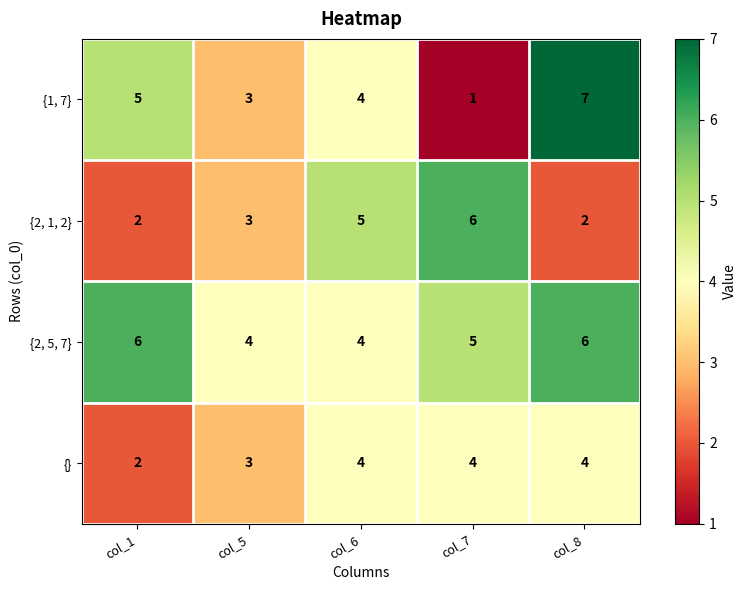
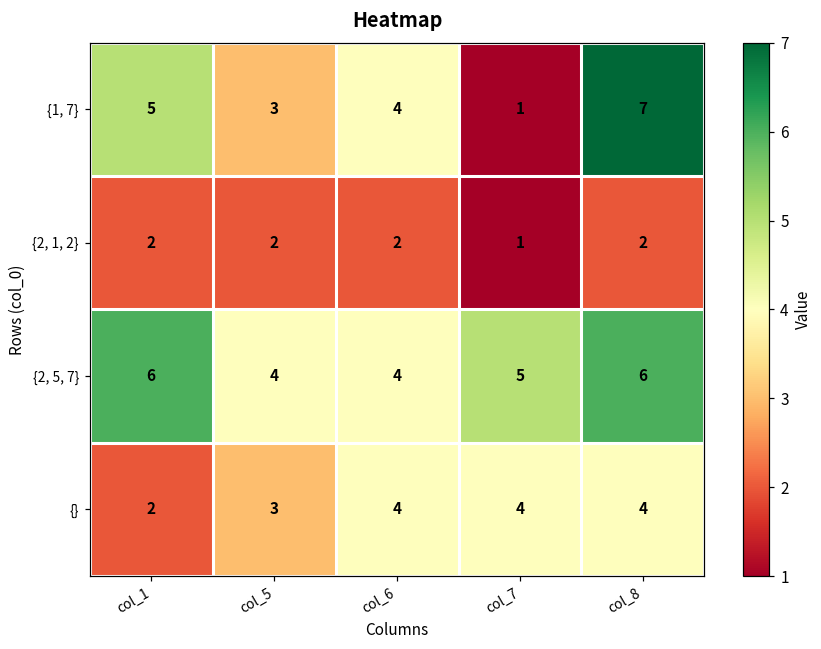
{2, 1, 2}, col_5: 3 -> 2
{2, 1, 2}, col_6: 5 -> 2
{2, 1, 2}, col_7: 6 -> 1
